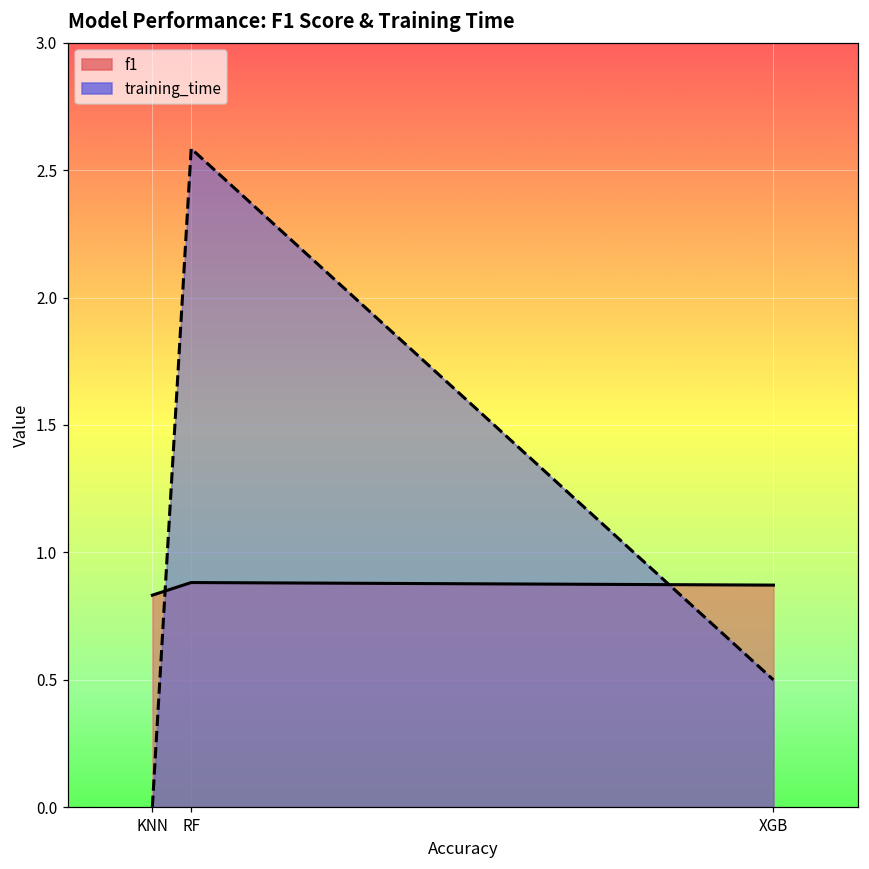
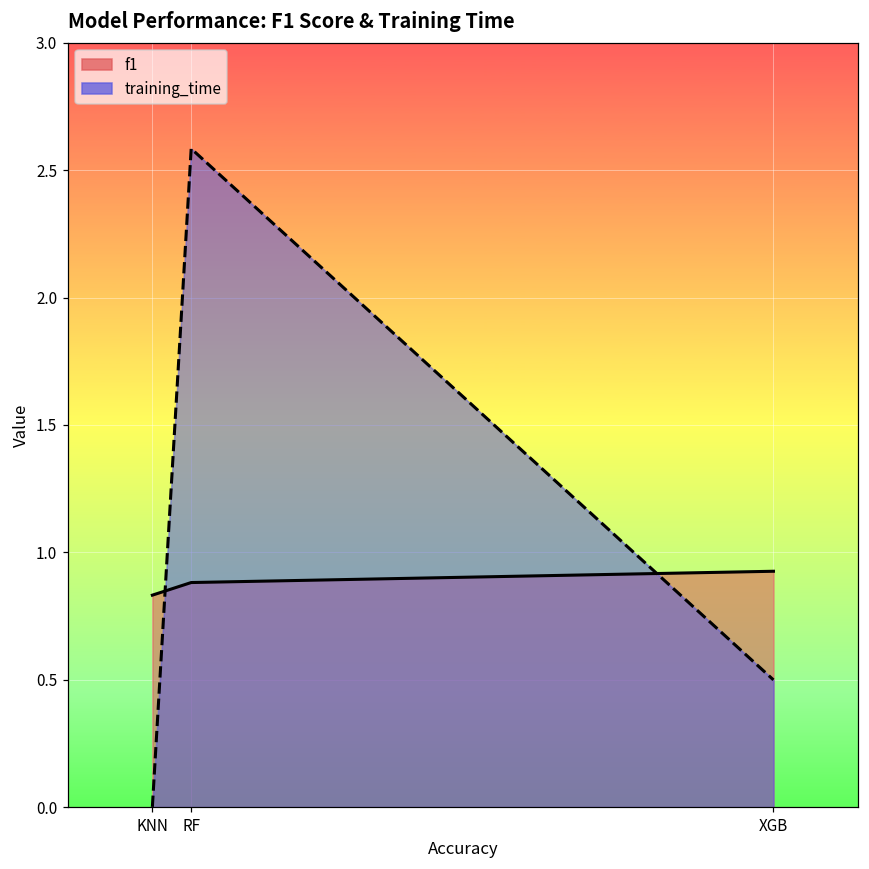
f1, XGB: 0.87 -> 0.93
